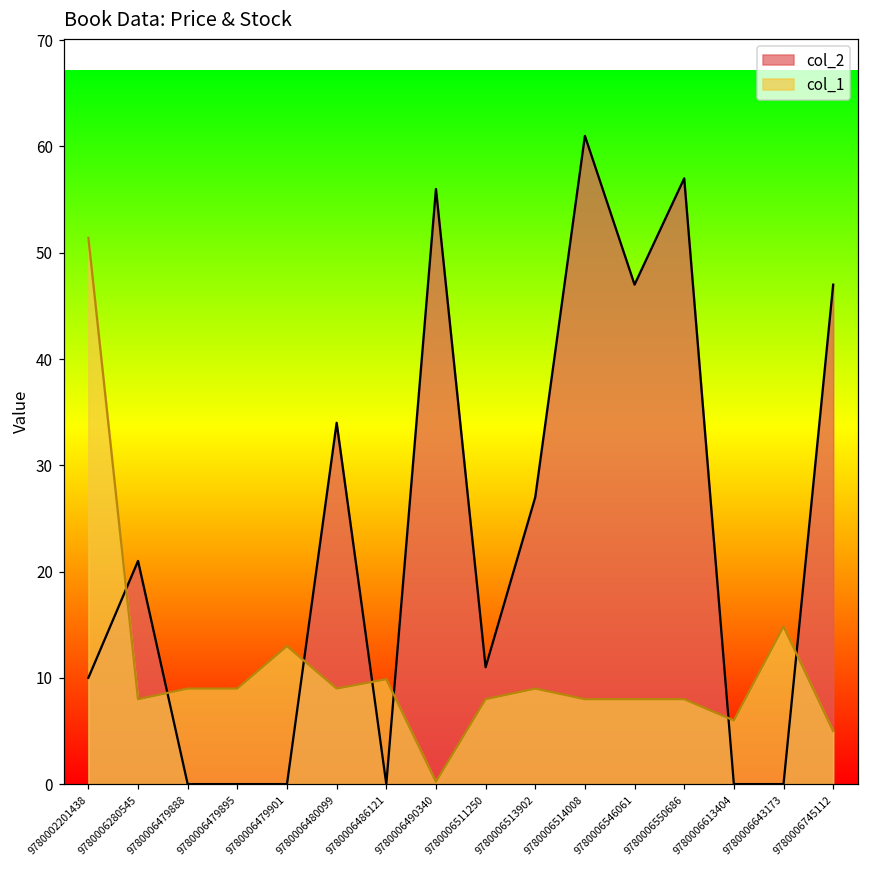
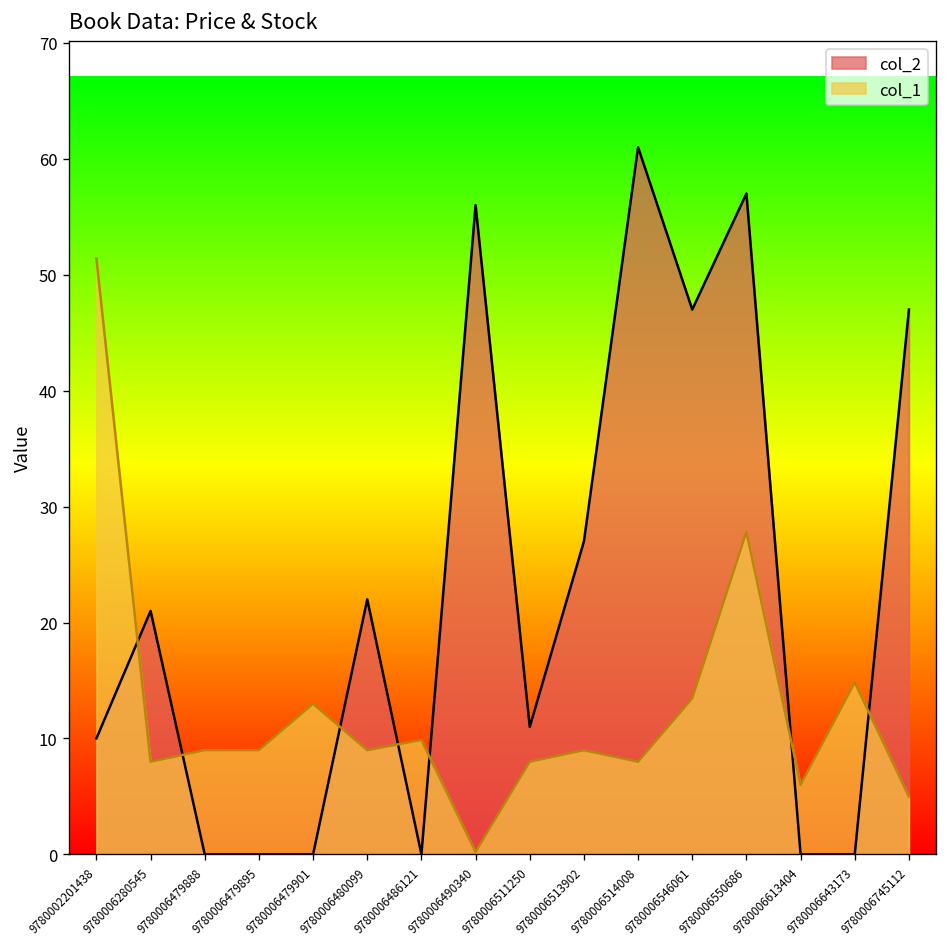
col_2, 9780006480099: 34 -> 22
col_1, 9780006546061: 8 -> 13
col_1, 9780006550686: 8 -> 28
